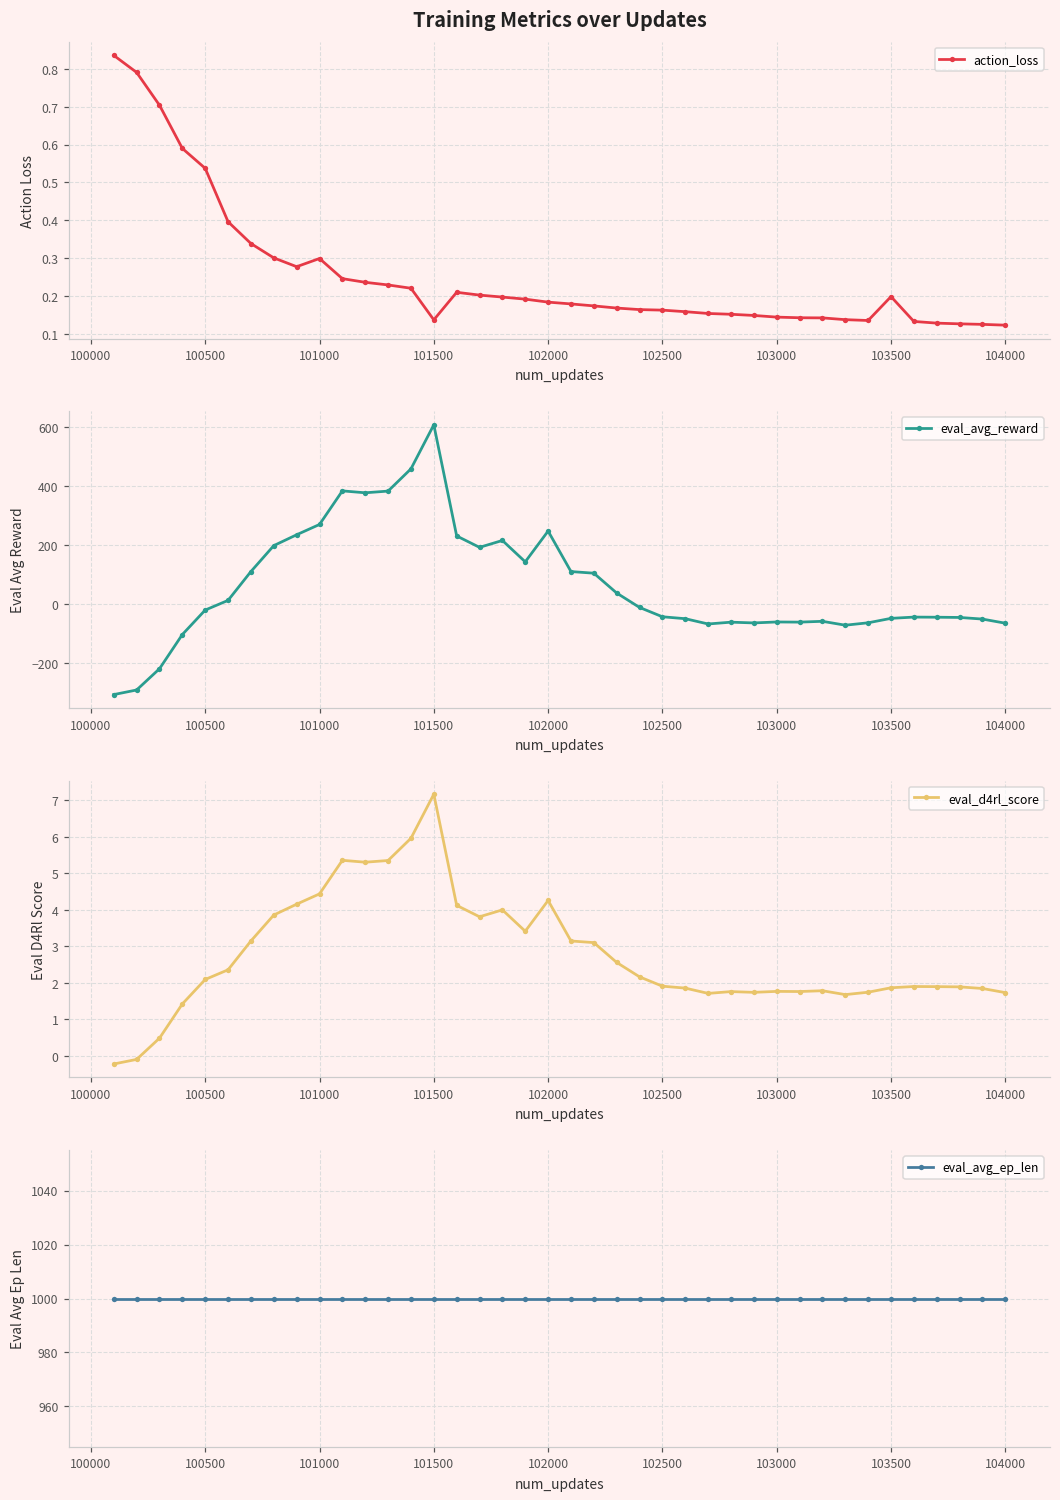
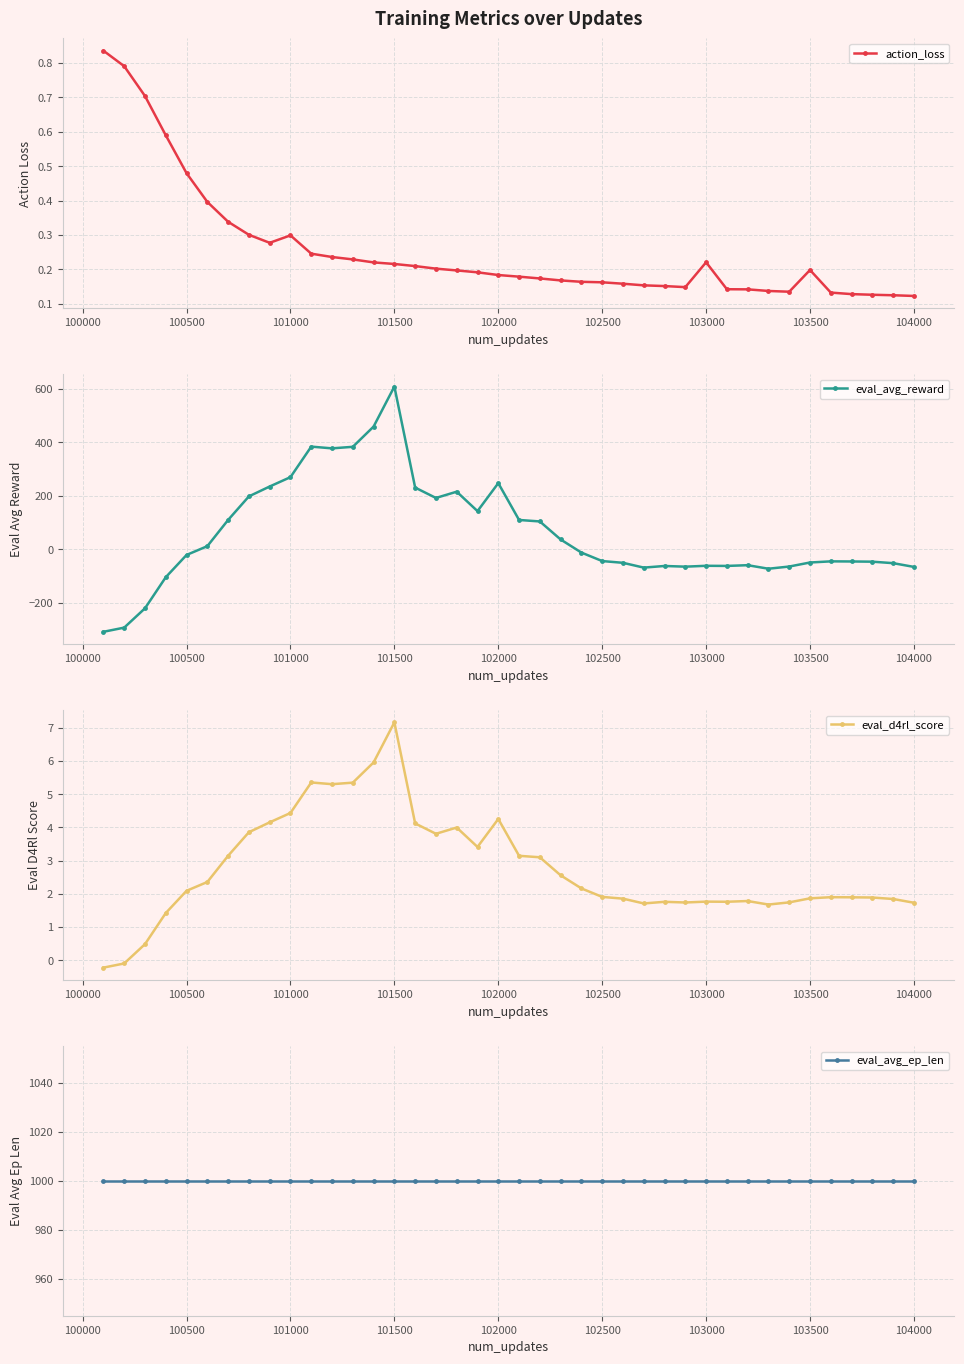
Training Metrics over Updates, 100500: 0.54 -> 0.48
Training Metrics over Updates, 101500: 0.14 -> 0.22
Training Metrics over Updates, 103000: 0.14 -> 0.22
